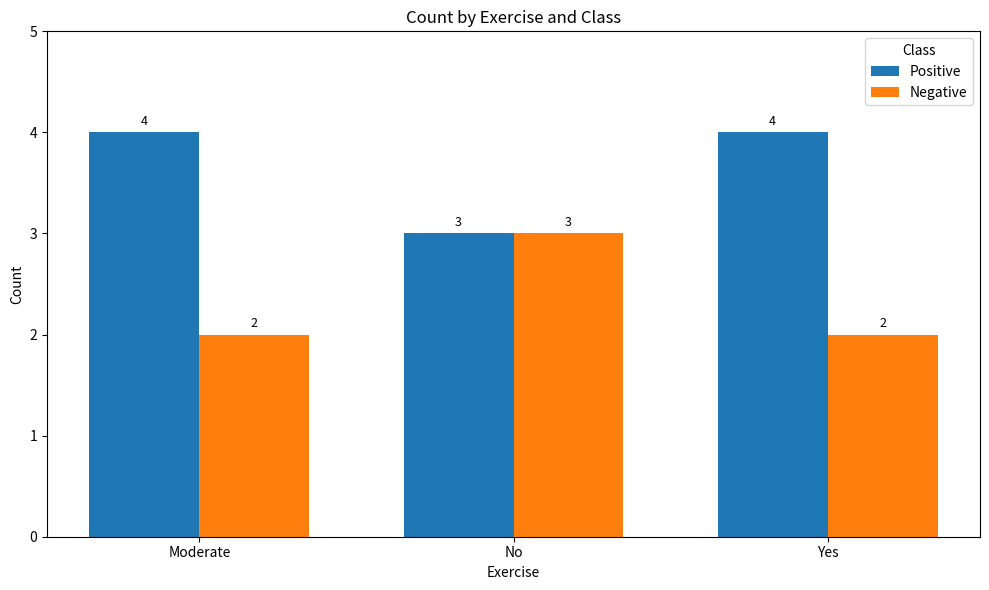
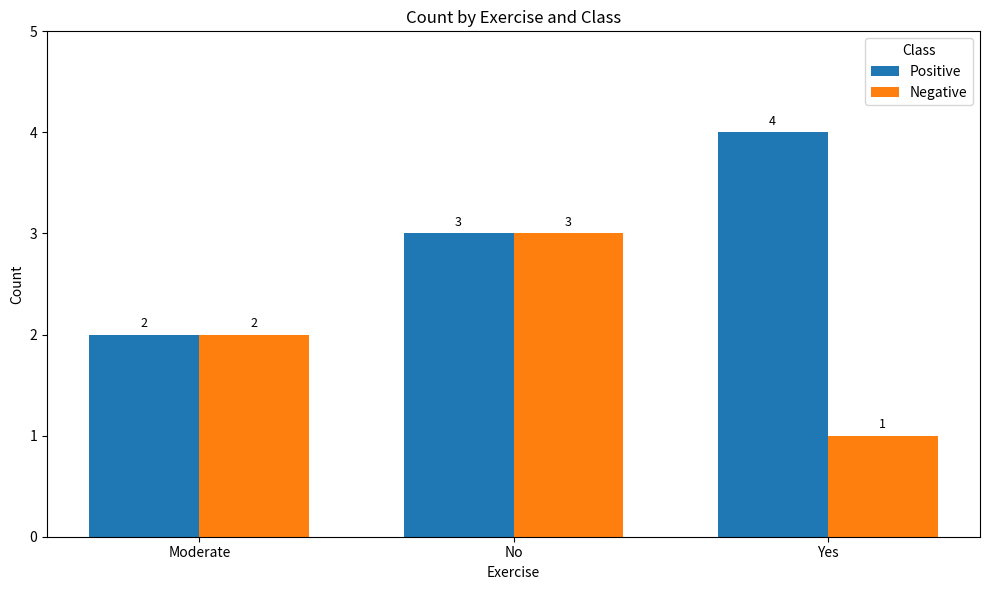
Positive, Moderate: 4 -> 2
Negative, Yes: 2 -> 1
